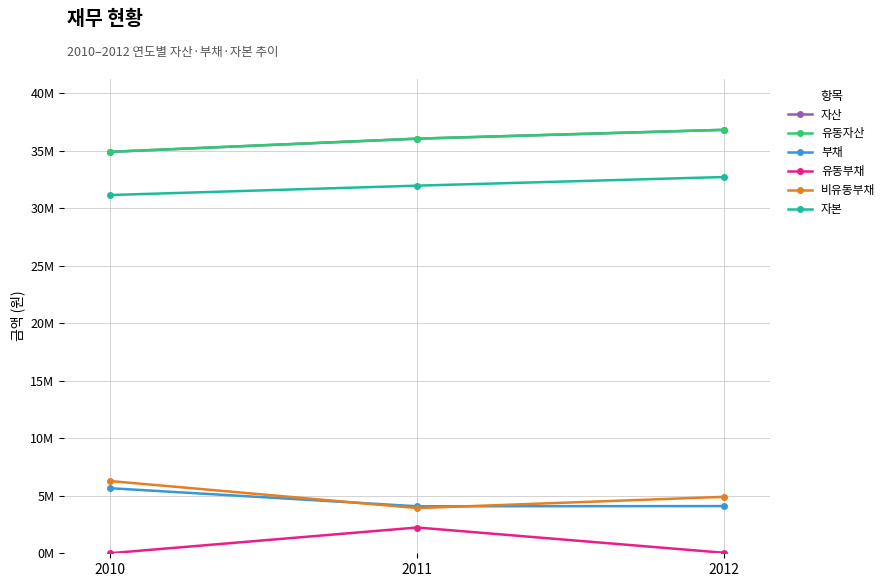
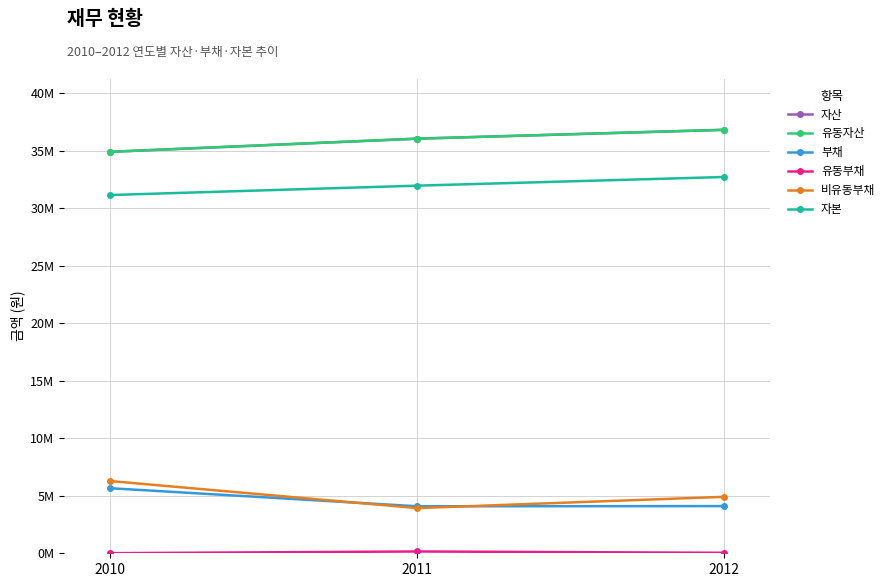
유동부채, 2011: 2200000 -> 200000
